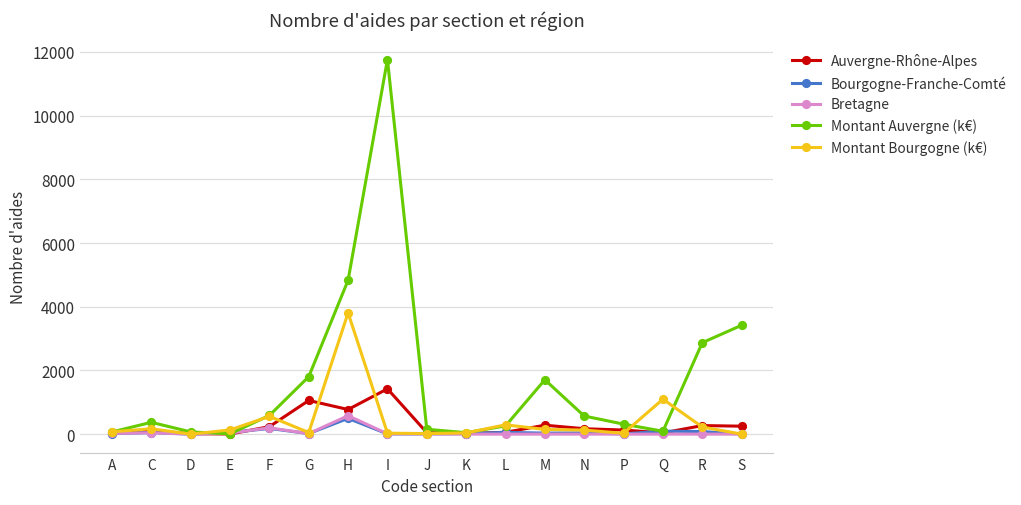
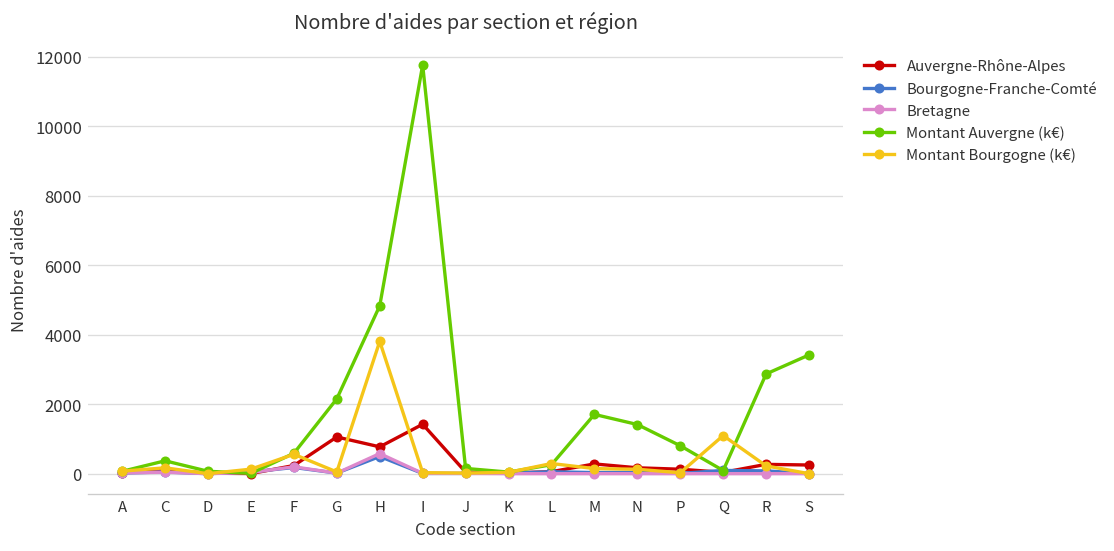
Montant Auvergne (k€), G: 1800 -> 2200
Montant Auvergne (k€), N: 600 -> 1400
Montant Auvergne (k€), P: 300 -> 800
